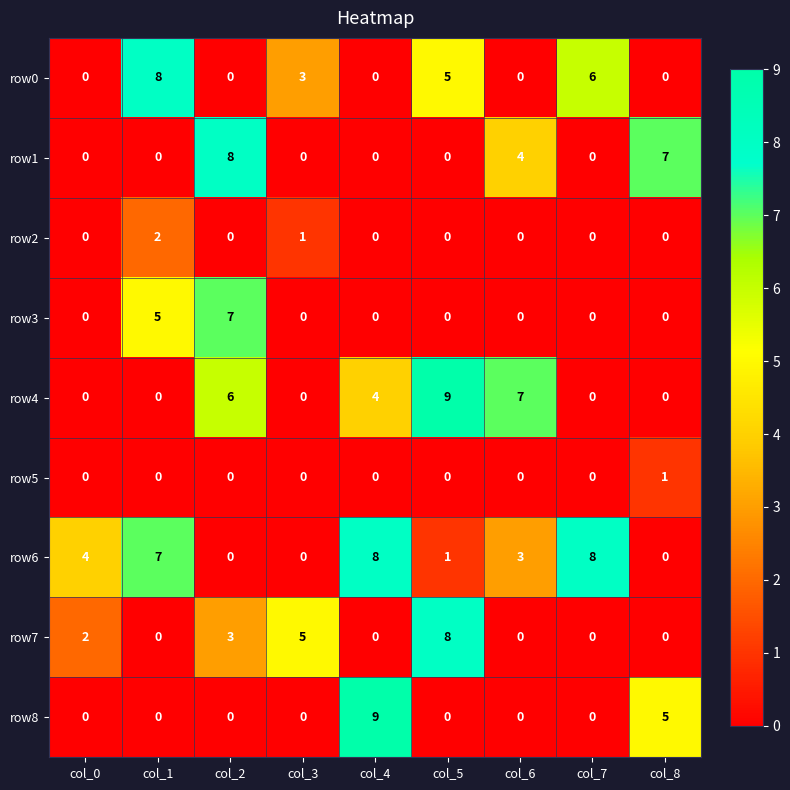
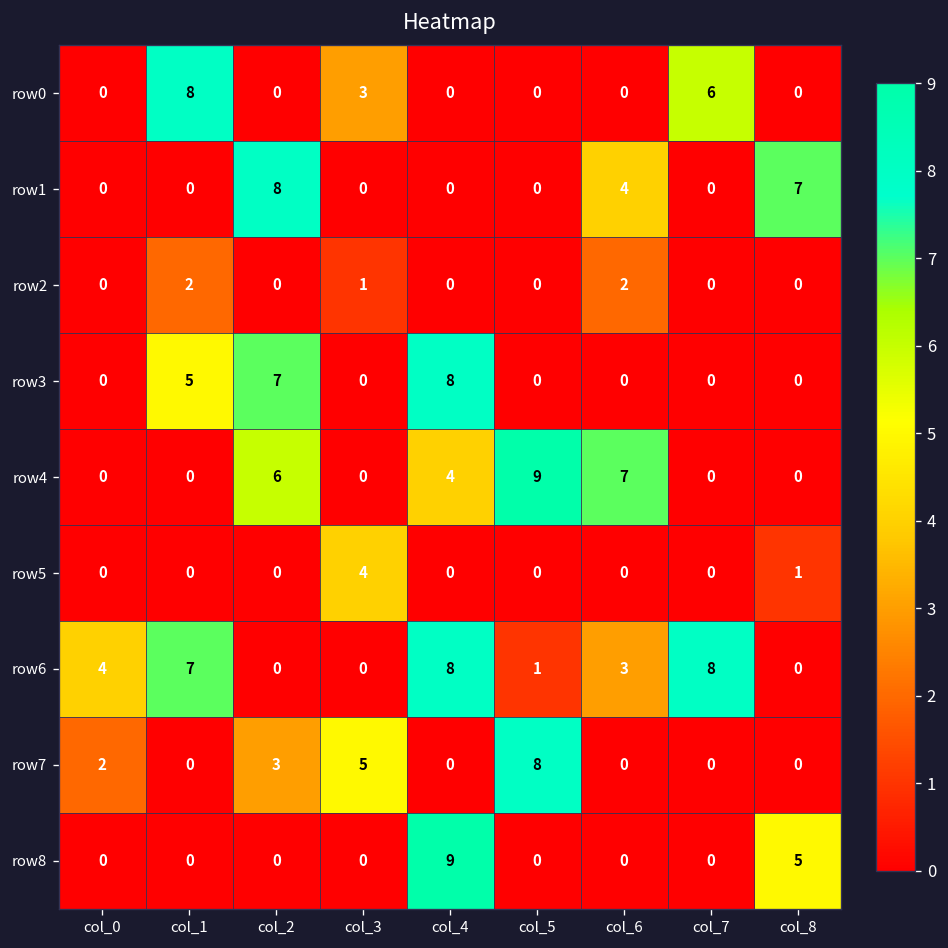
row0, col_5: 5 -> 0
row2, col_6: 0 -> 2
row3, col_4: 0 -> 8
row5, col_3: 0 -> 4
